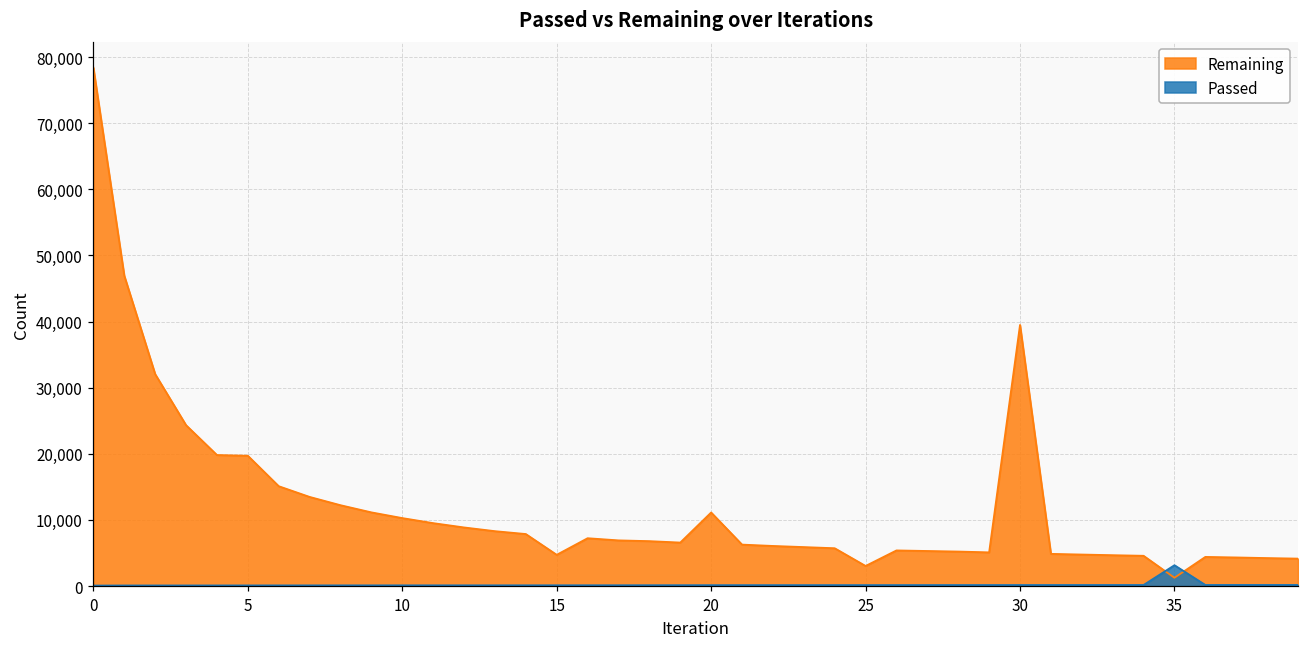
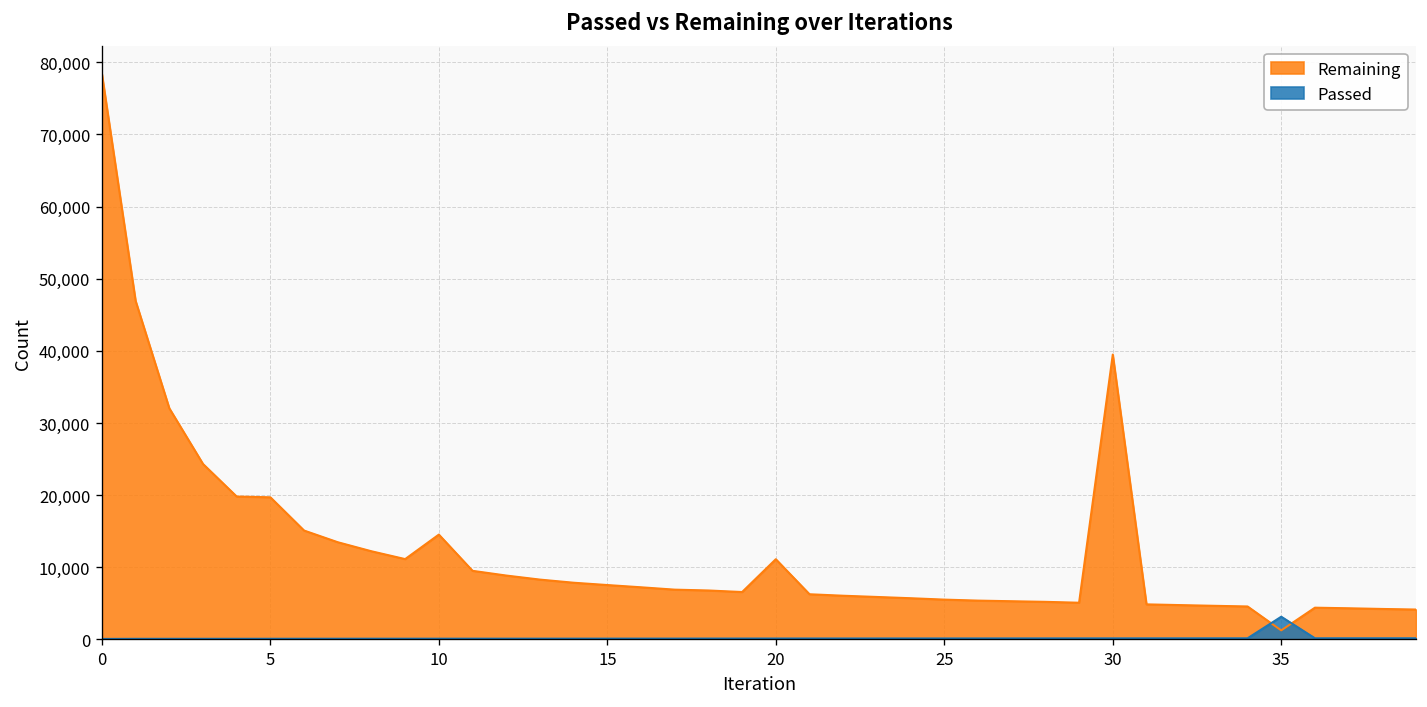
Remaining, 10: 10,000 -> 15,000
Remaining, 15: 5,000 -> 8,000
Remaining, 25: 3,000 -> 6,000
